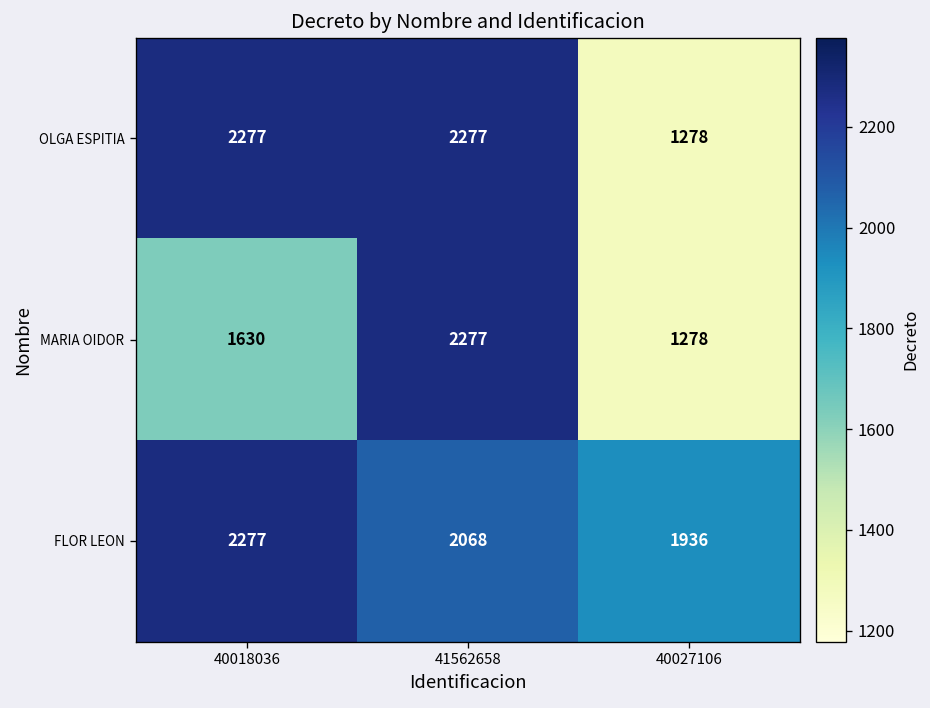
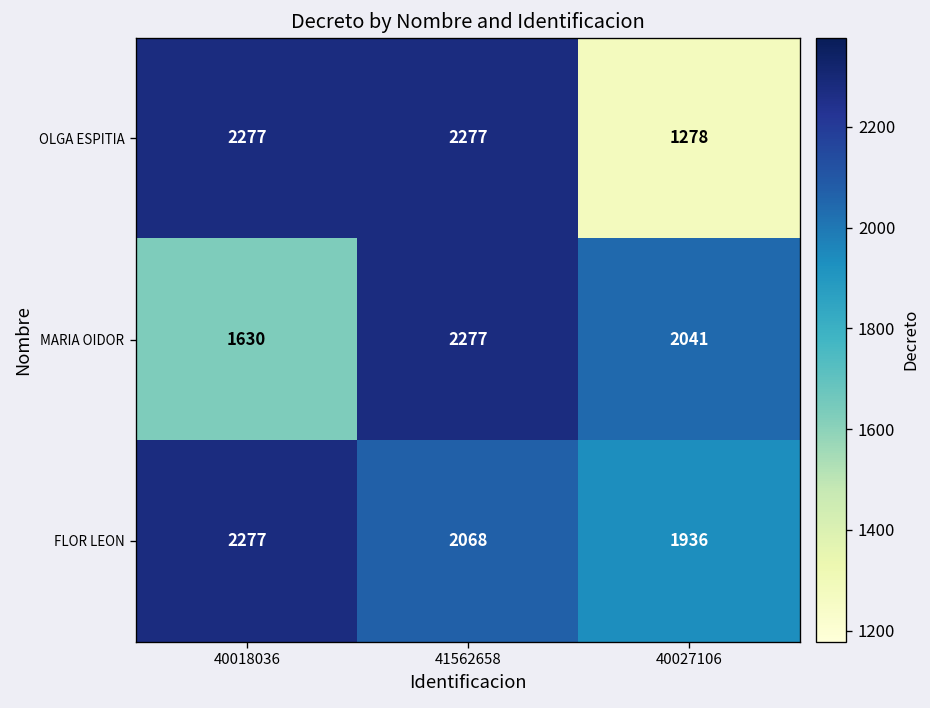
MARIA OIDOR, 40027106: 1278 -> 2041
